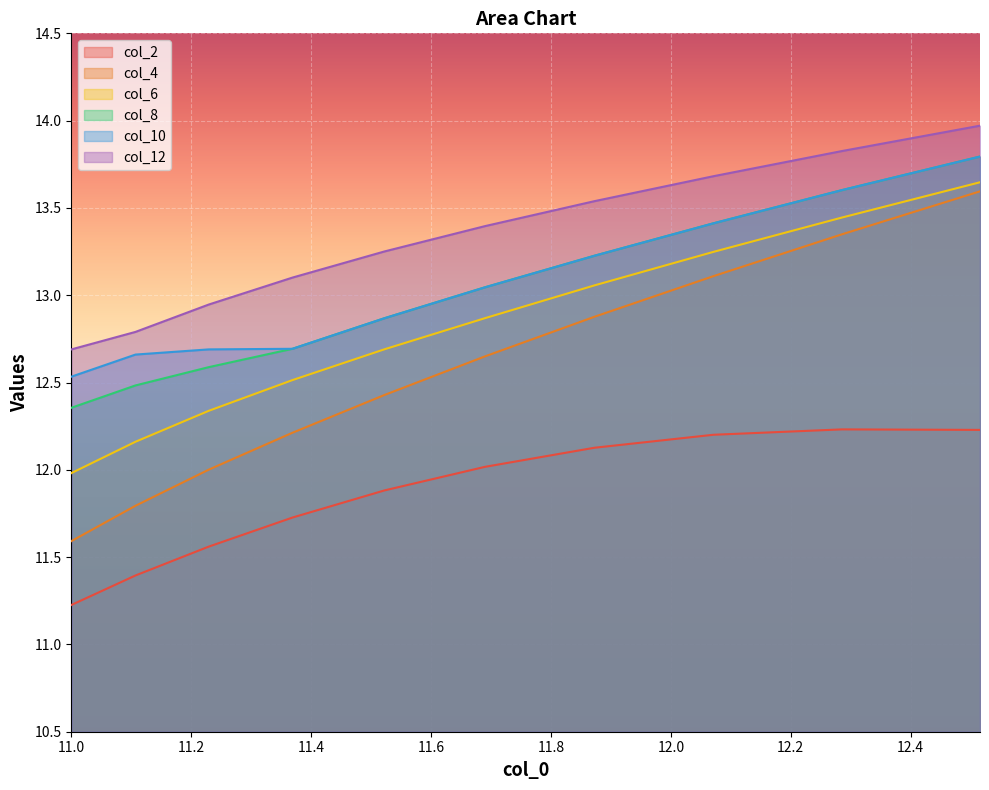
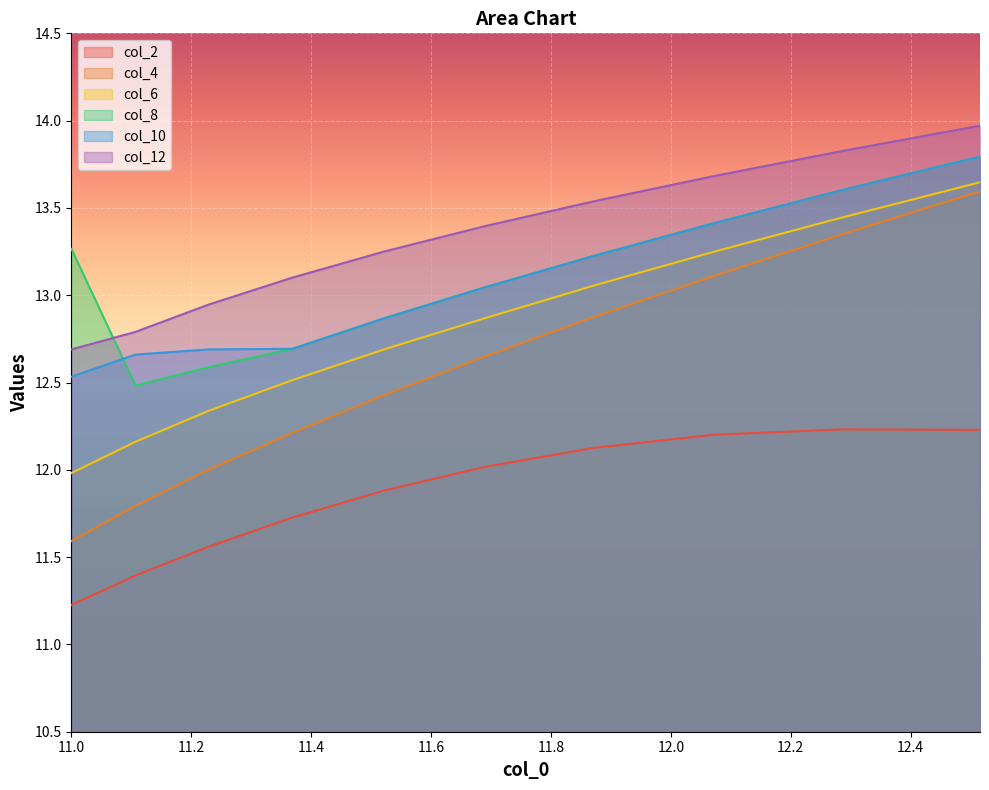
col_8, 11.0: 12.36 -> 13.27
